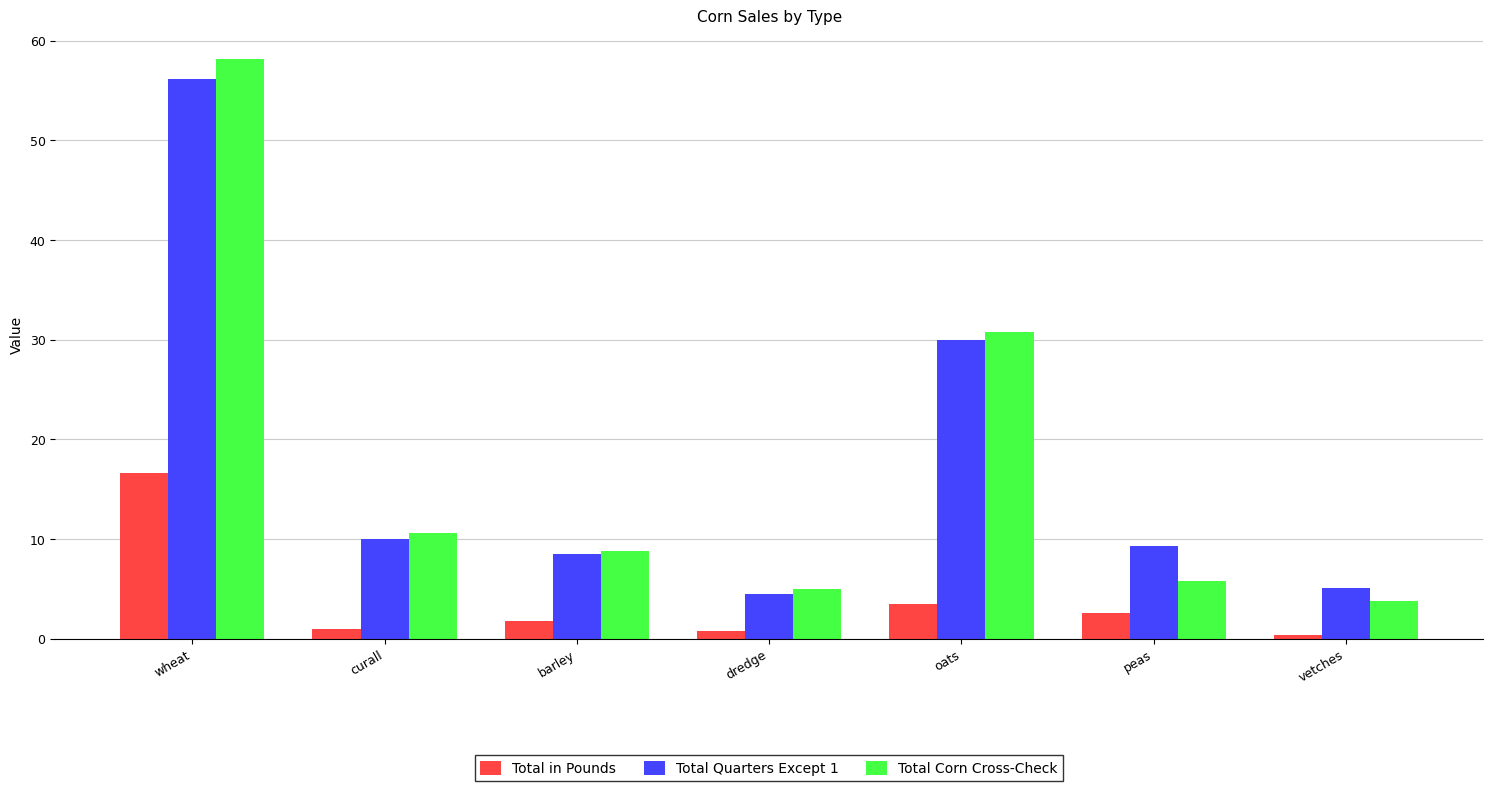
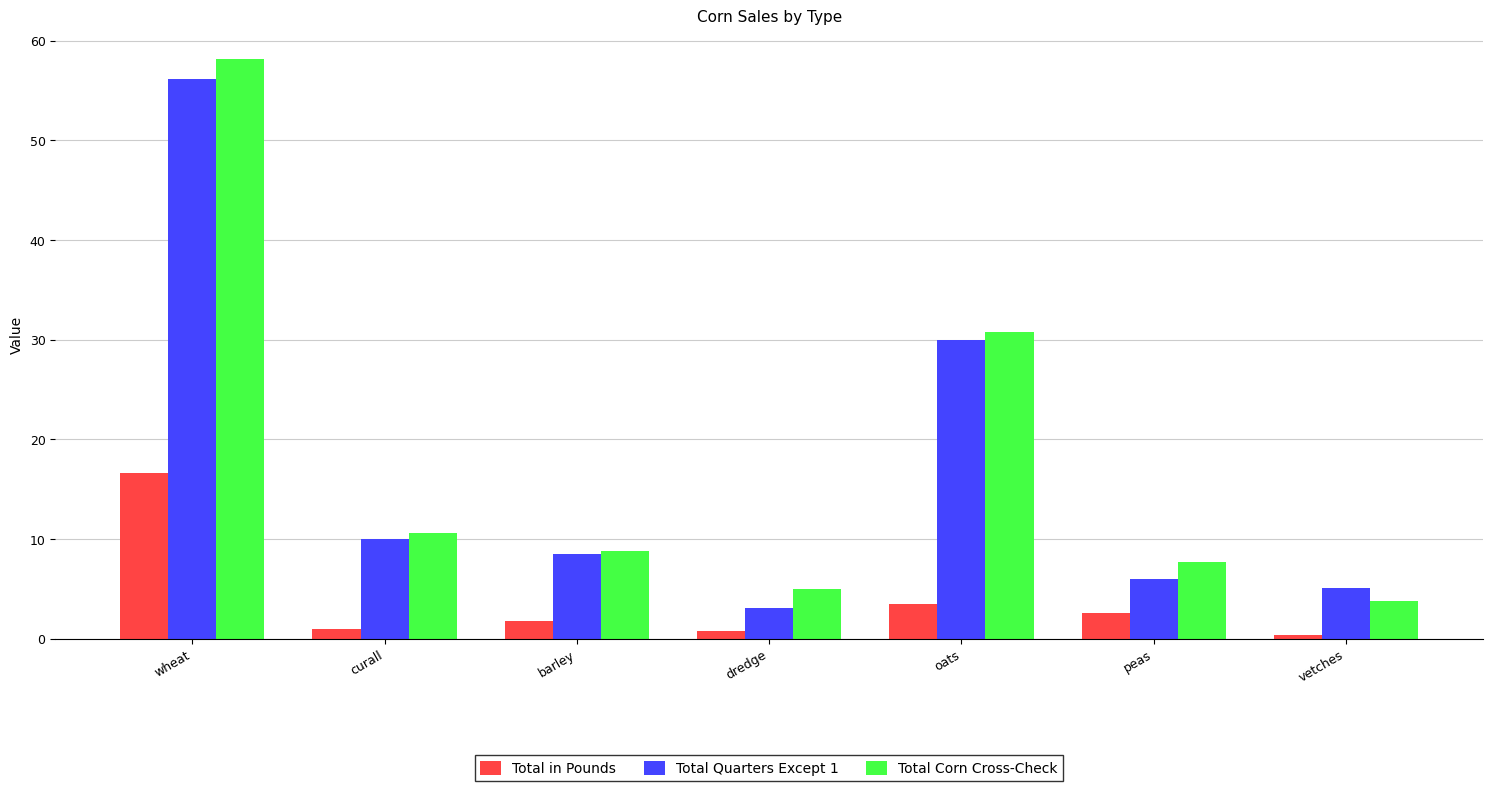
Total Quarters Except 1, dredge: 5 -> 3
Total Quarters Except 1, peas: 9 -> 6
Total Corn Cross-Check, peas: 6 -> 8
